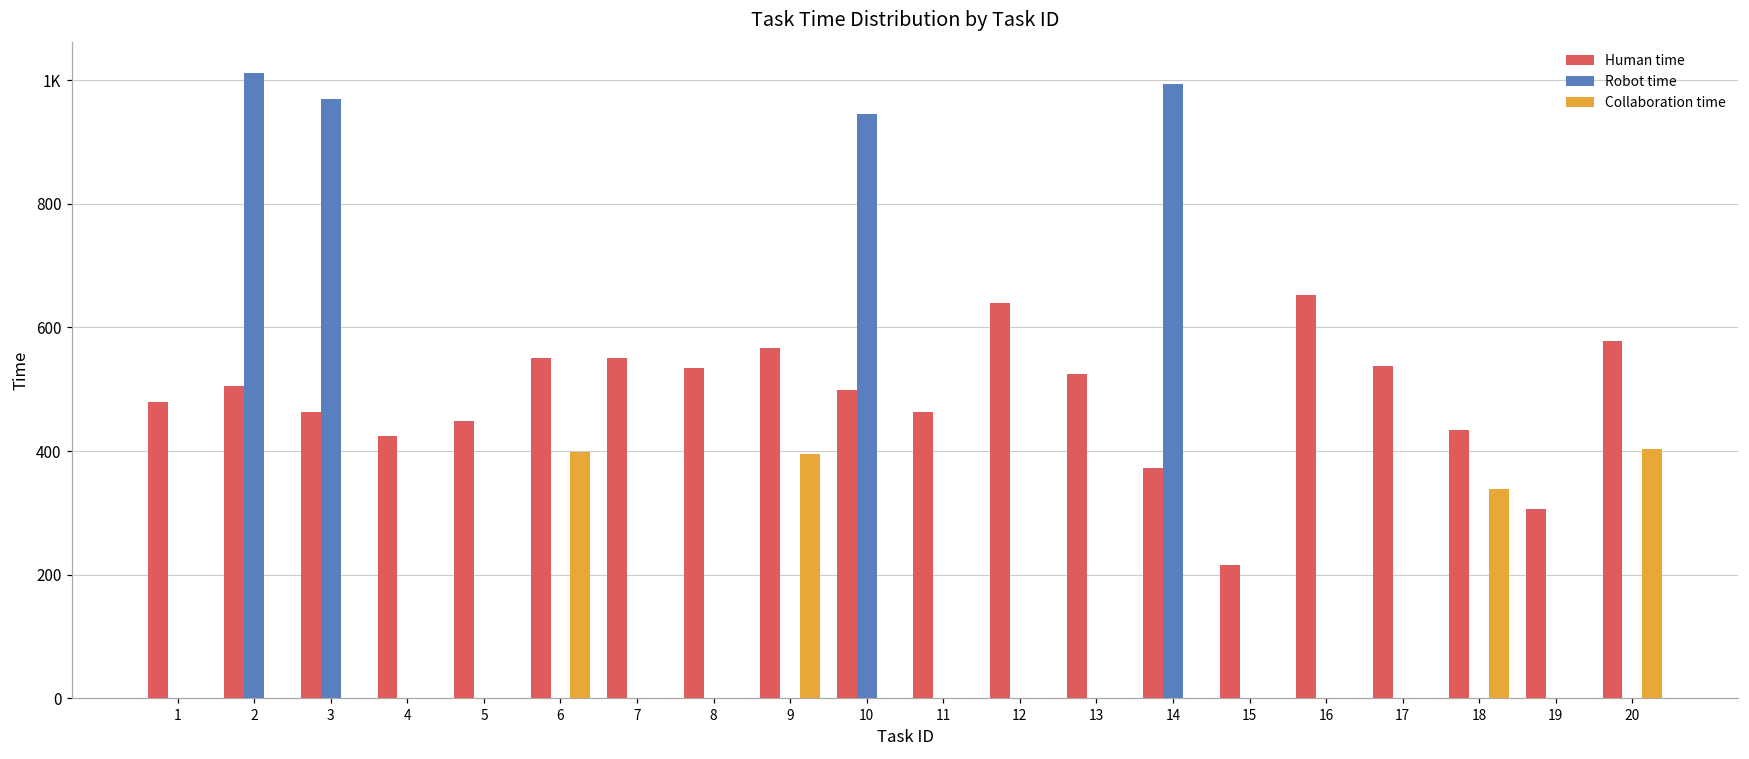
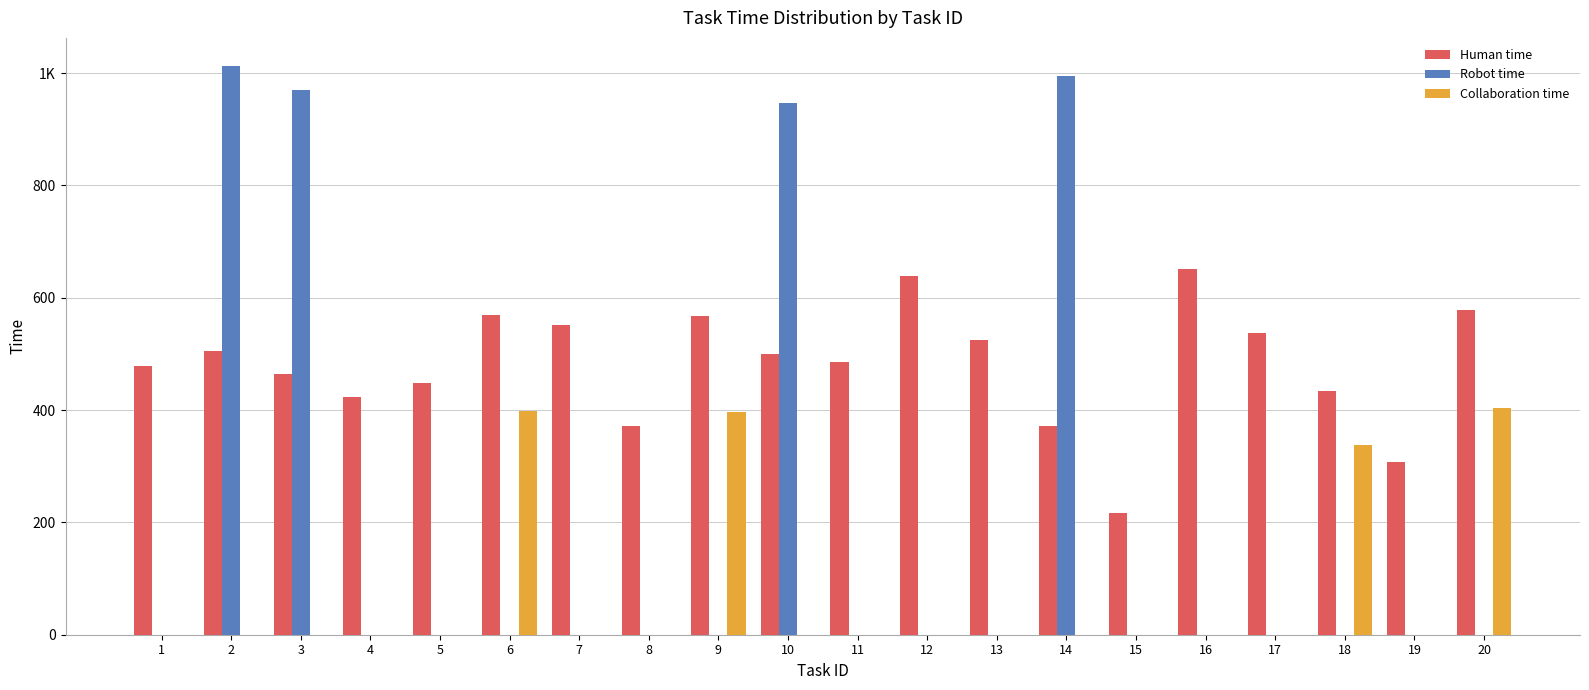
Human time, 6: 550 -> 570
Human time, 8: 540 -> 370
Human time, 11: 460 -> 490
